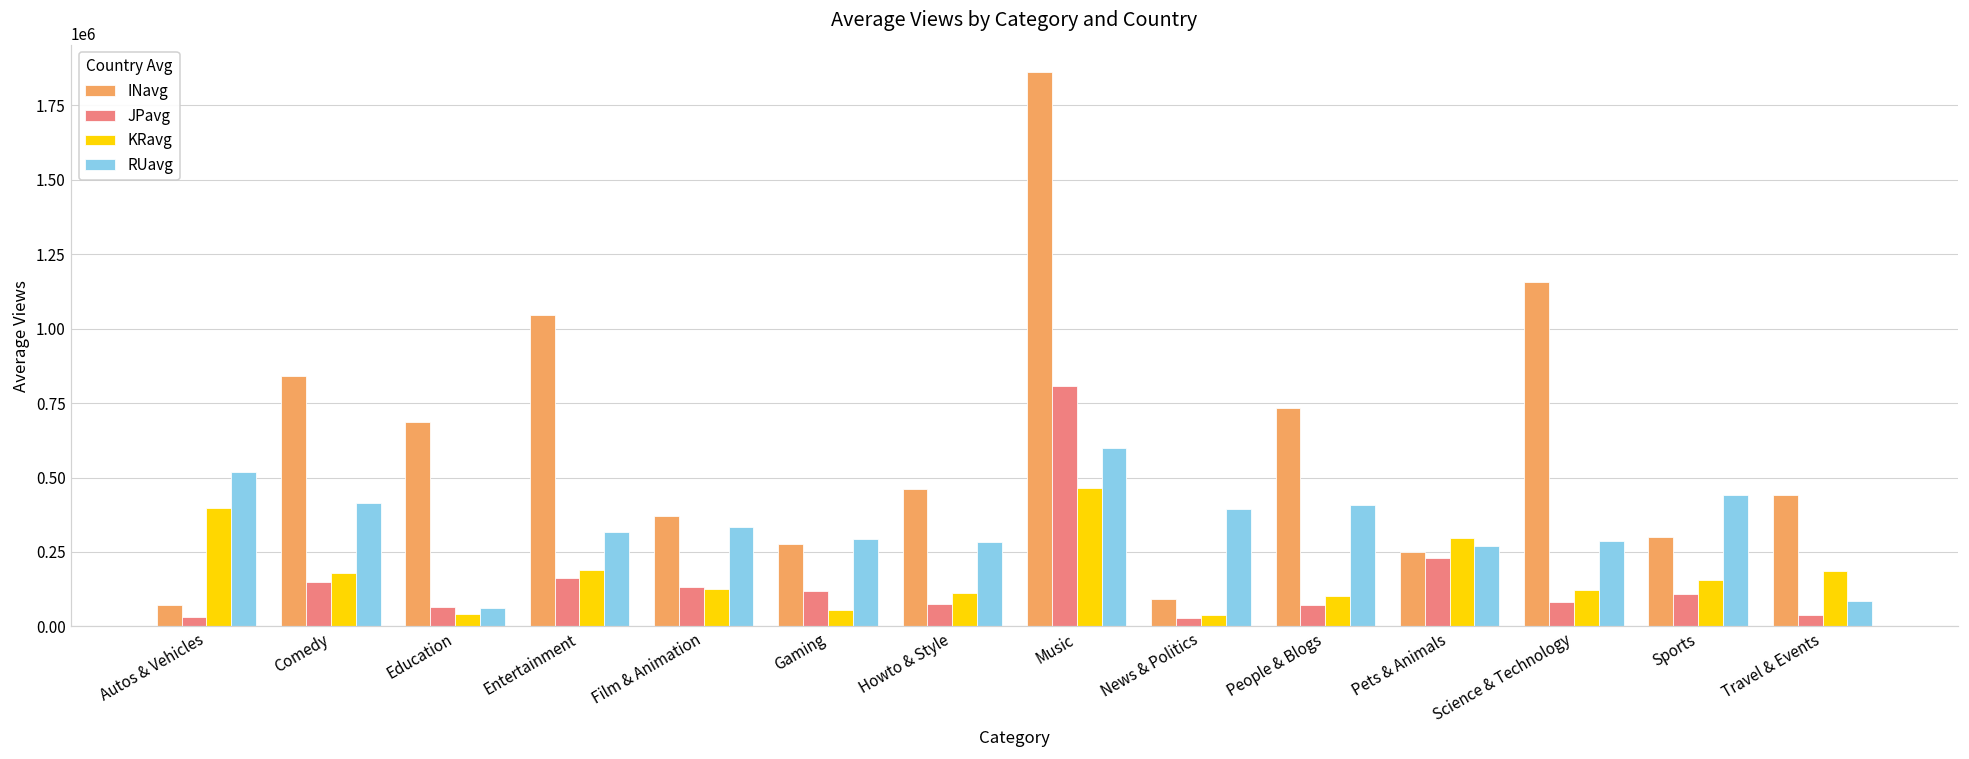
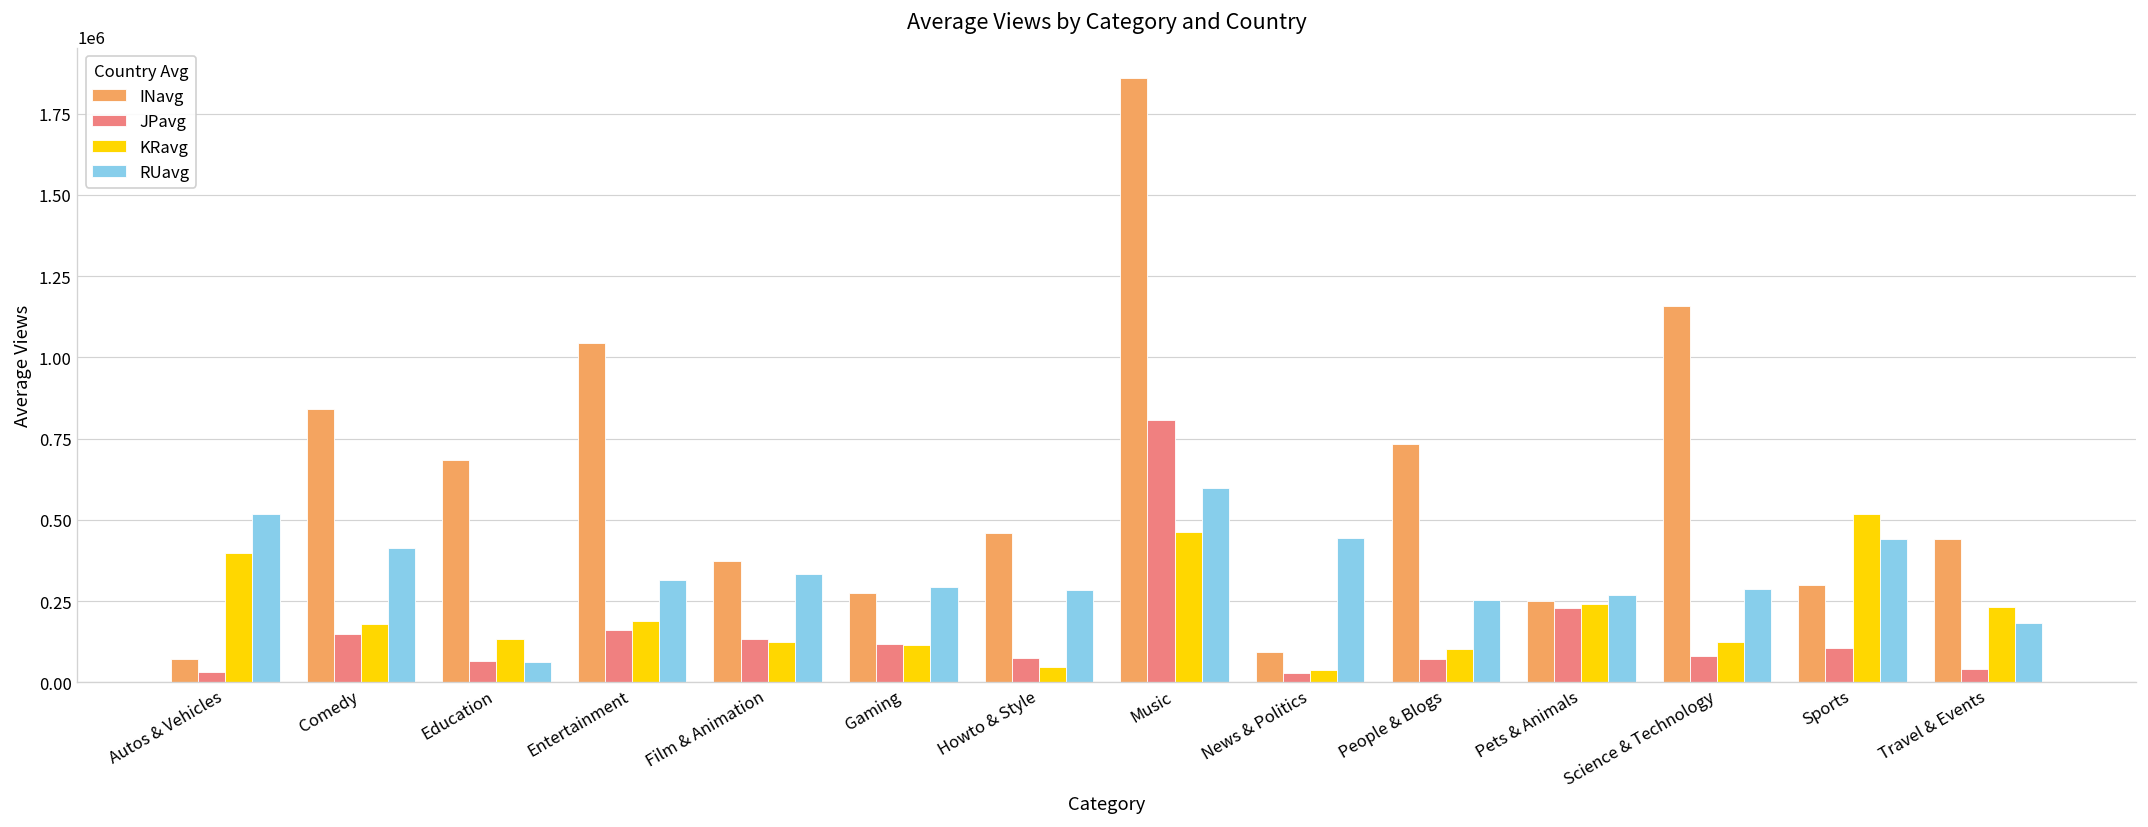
KRavg, Education: 40000 -> 130000
KRavg, Gaming: 60000 -> 120000
KRavg, Howto & Style: 110000 -> 50000
RUavg, News & Politics: 390000 -> 450000
RUavg, People & Blogs: 410000 -> 250000
KRavg, Pets & Animals: 300000 -> 240000
KRavg, Sports: 150000 -> 520000
KRavg, Travel & Events: 190000 -> 230000
RUavg, Travel & Events: 90000 -> 180000
